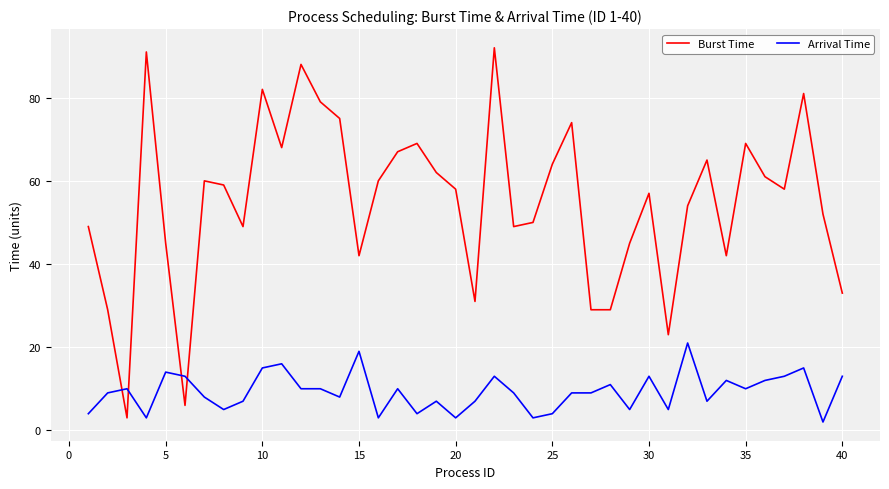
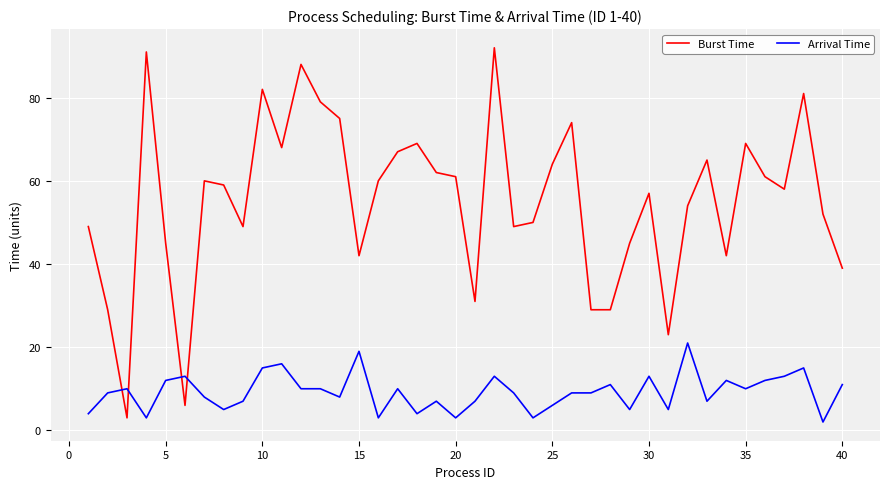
Arrival Time, 5: 14 -> 12
Burst Time, 20: 58 -> 61
Arrival Time, 25: 4 -> 6
Burst Time, 40: 33 -> 39
Arrival Time, 40: 13 -> 11
